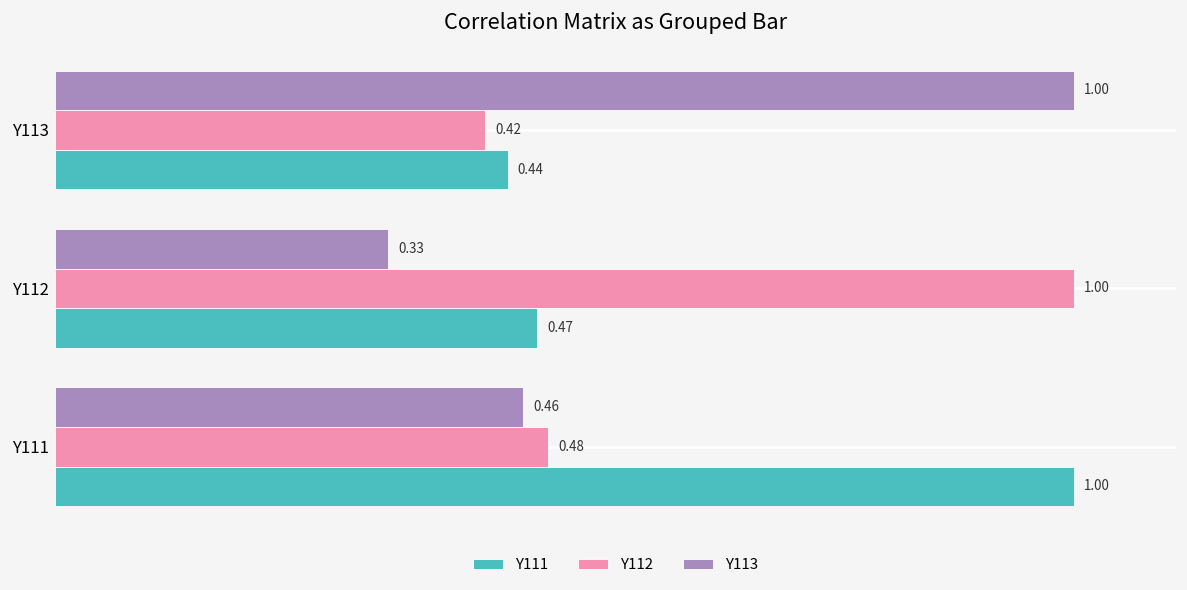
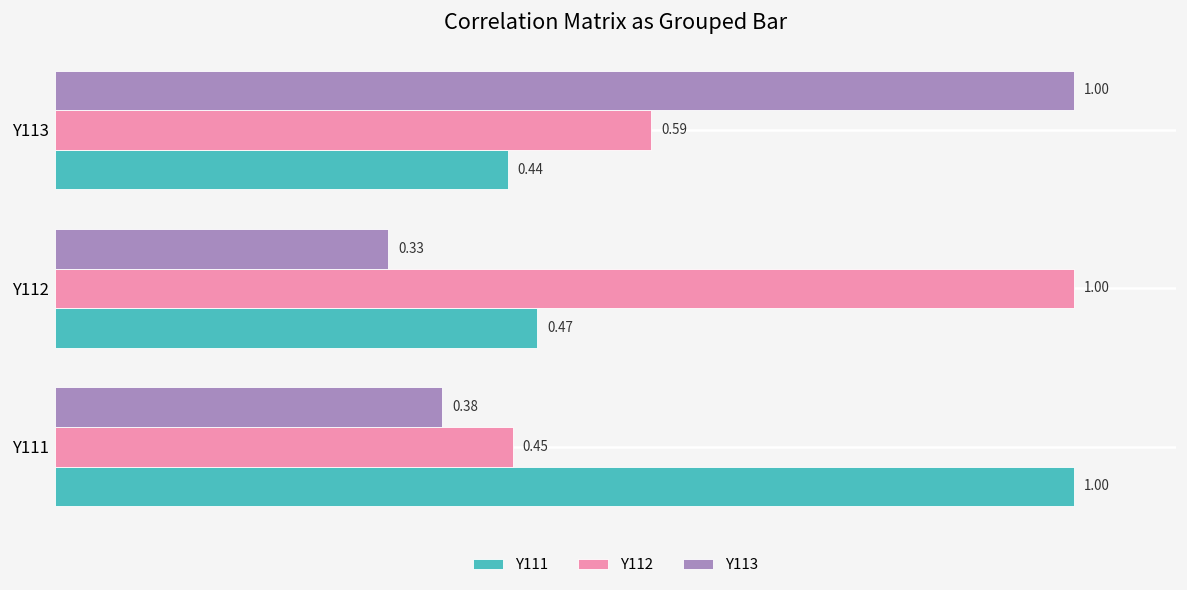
Y112, Y113: 0.42 -> 0.59
Y113, Y111: 0.46 -> 0.38
Y112, Y111: 0.48 -> 0.45
